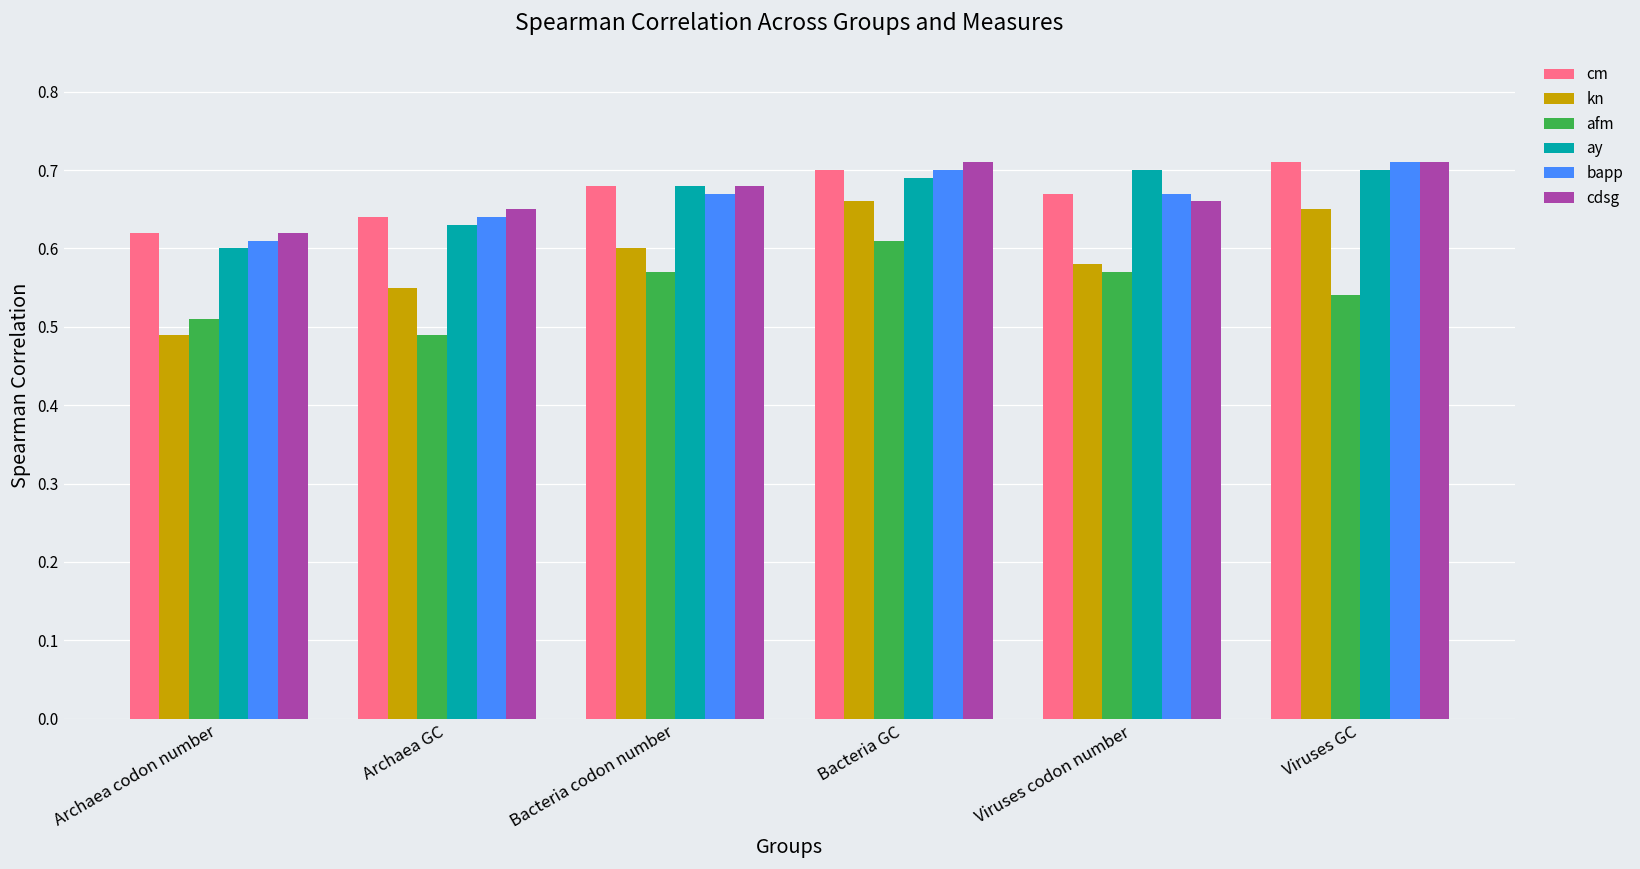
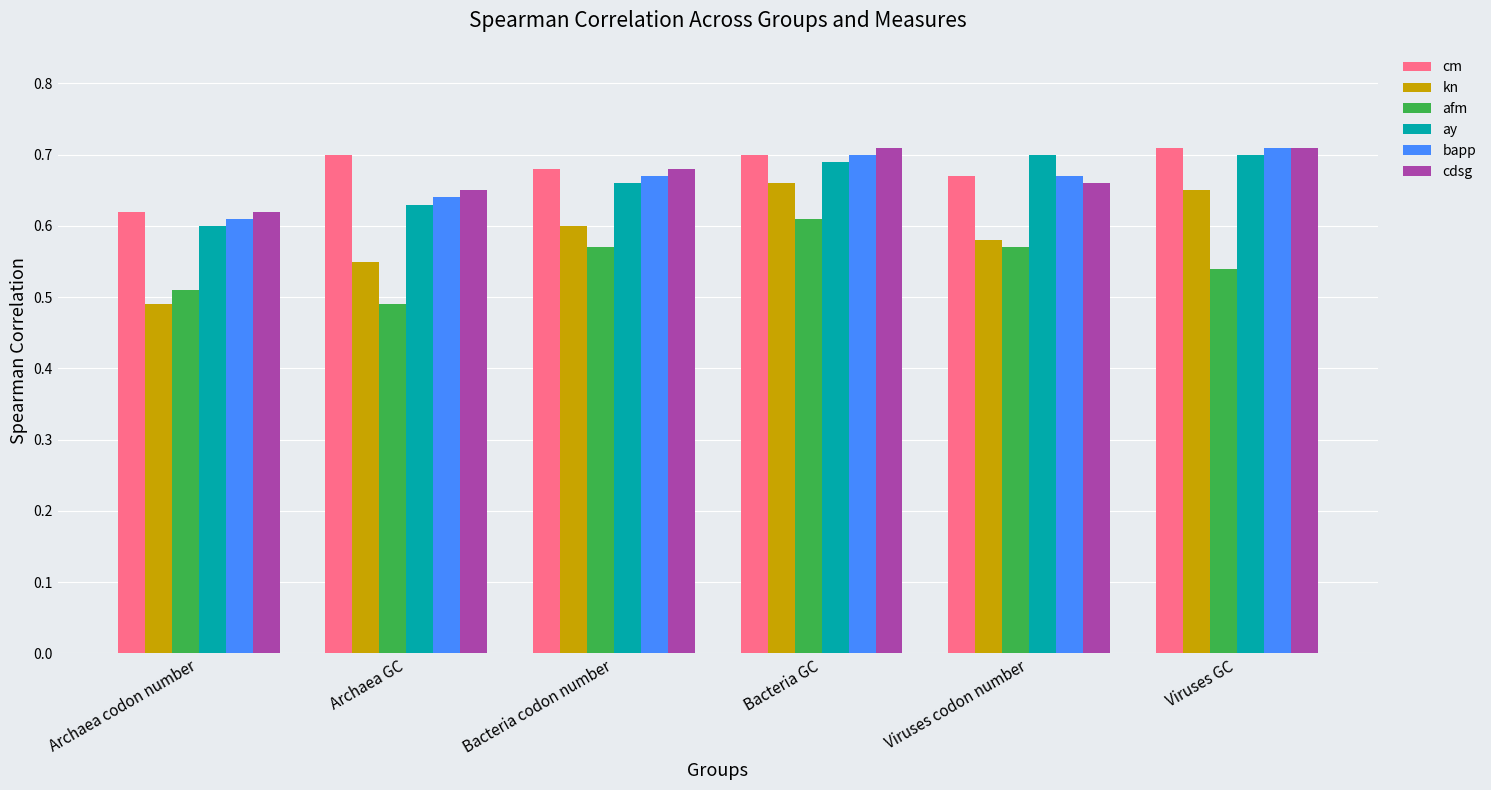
cm, Archaea GC: 0.64 -> 0.70
ay, Bacteria codon number: 0.68 -> 0.66
